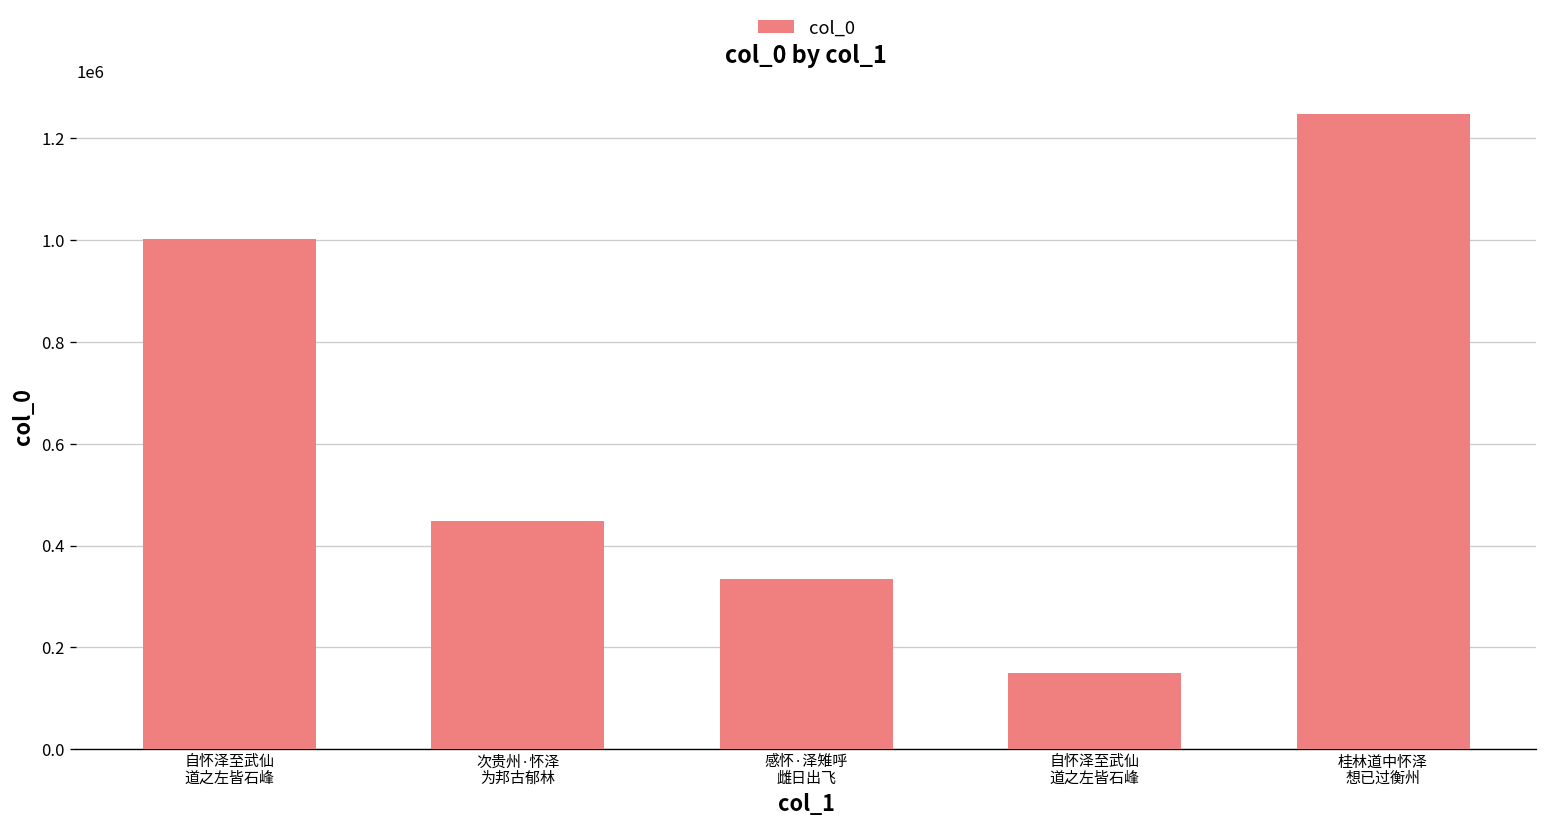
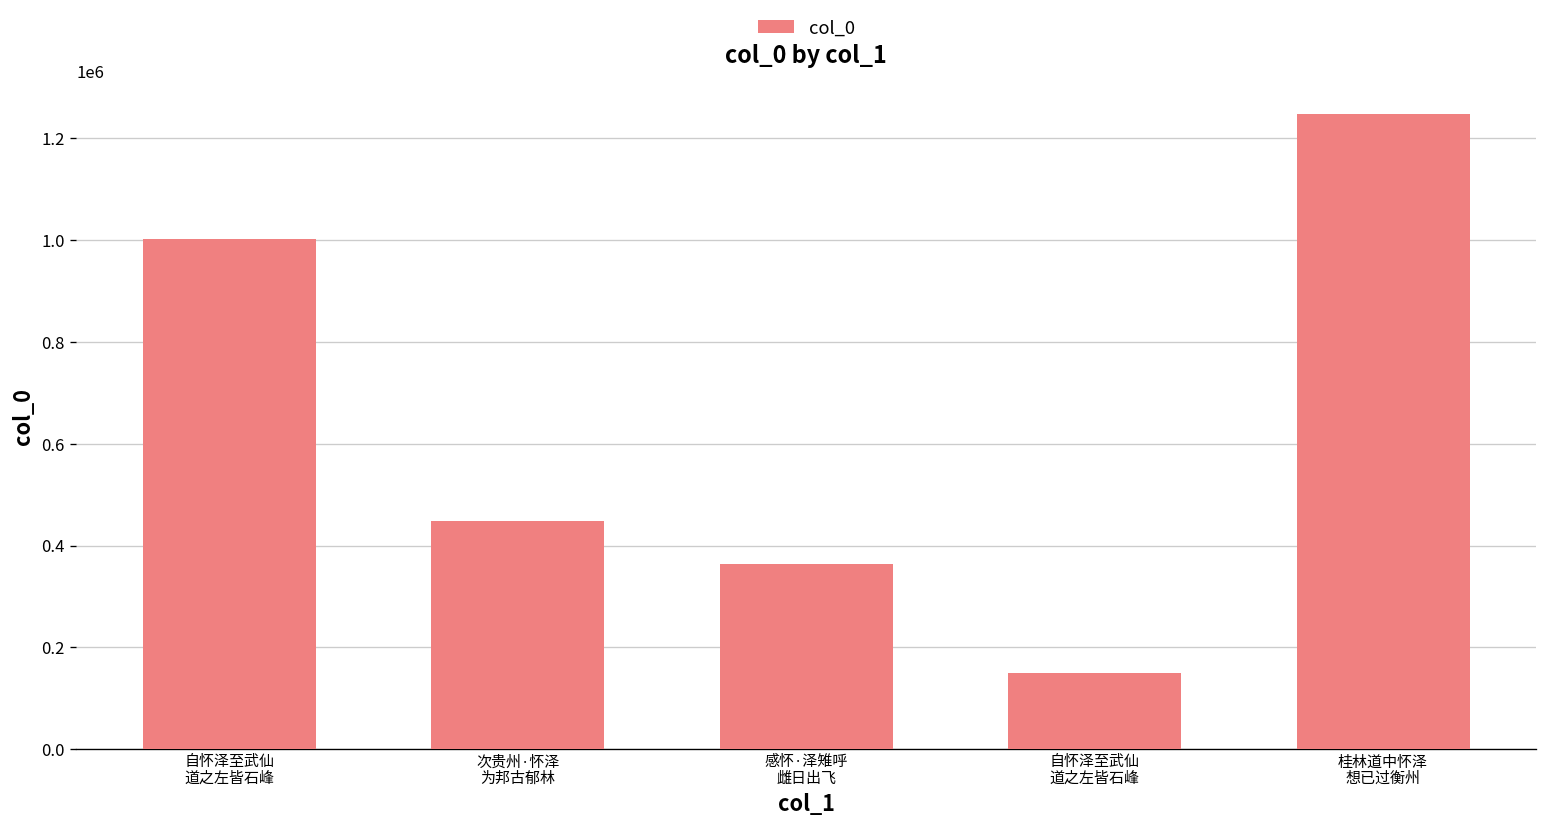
感怀·泽雉呼 雌日出飞: 330000 -> 360000
